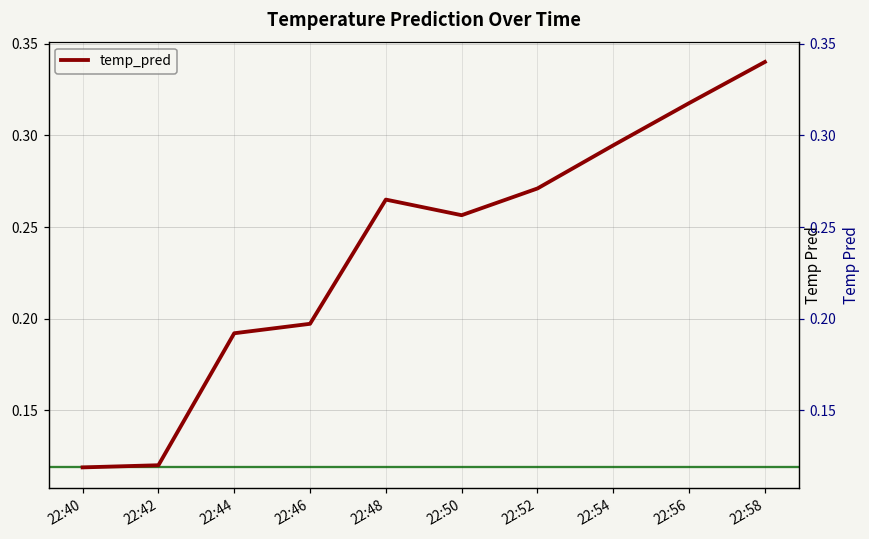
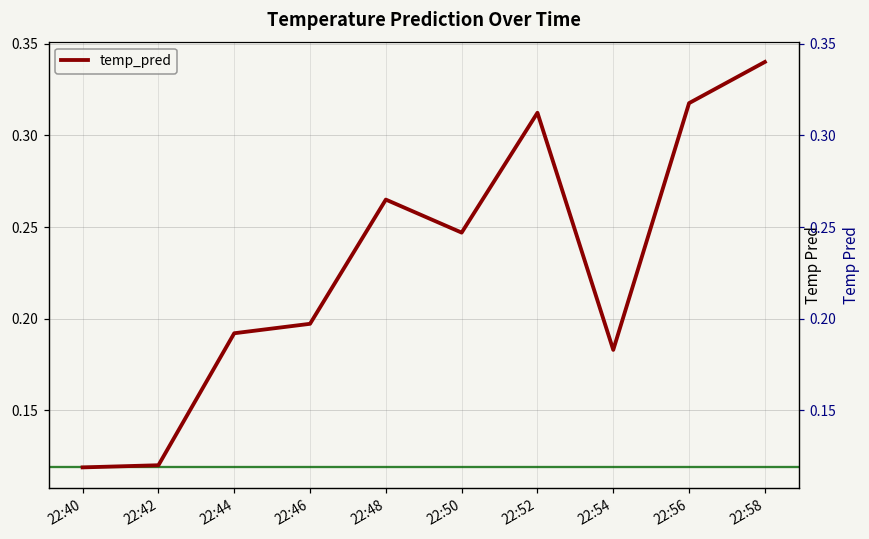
22:50: 0.256 -> 0.247
22:52: 0.271 -> 0.312
22:54: 0.295 -> 0.183
